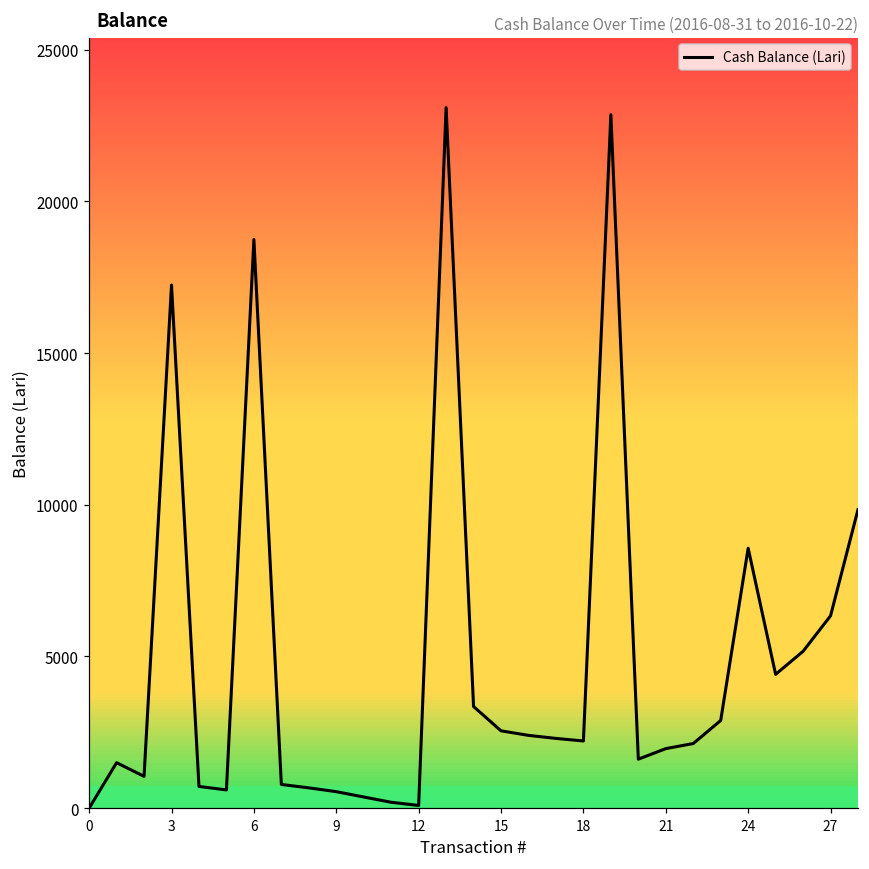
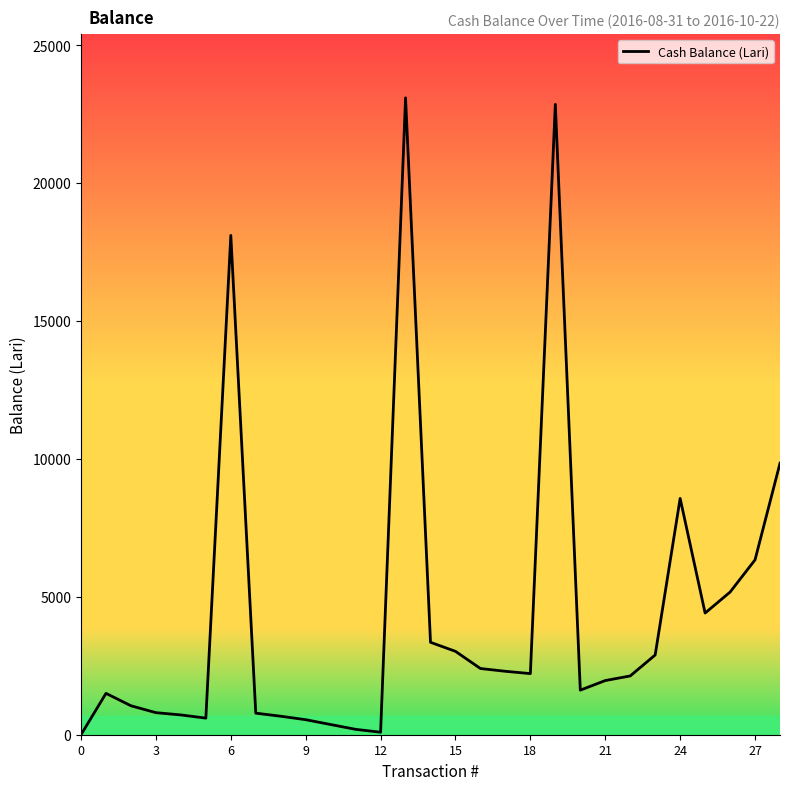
3: 17200 -> 800
6: 18700 -> 18100
15: 2600 -> 3000
